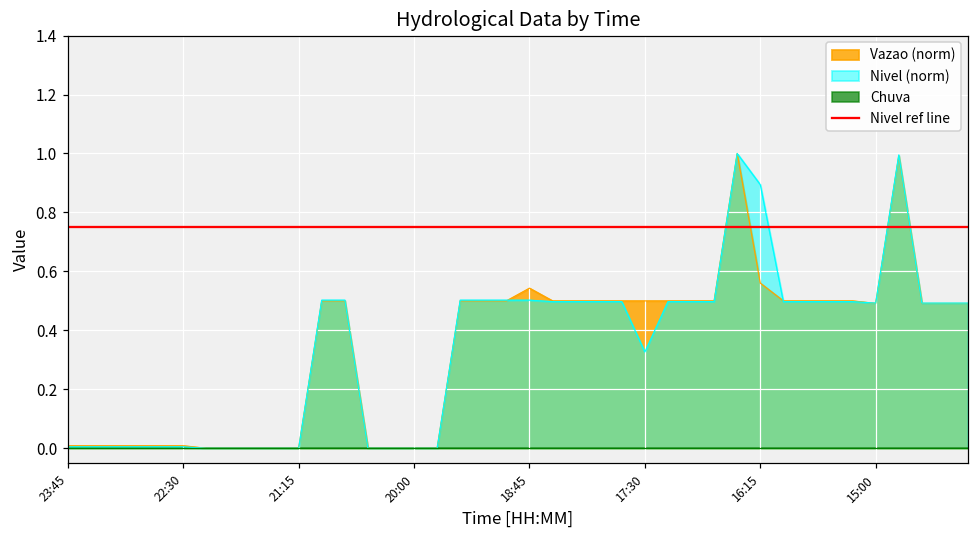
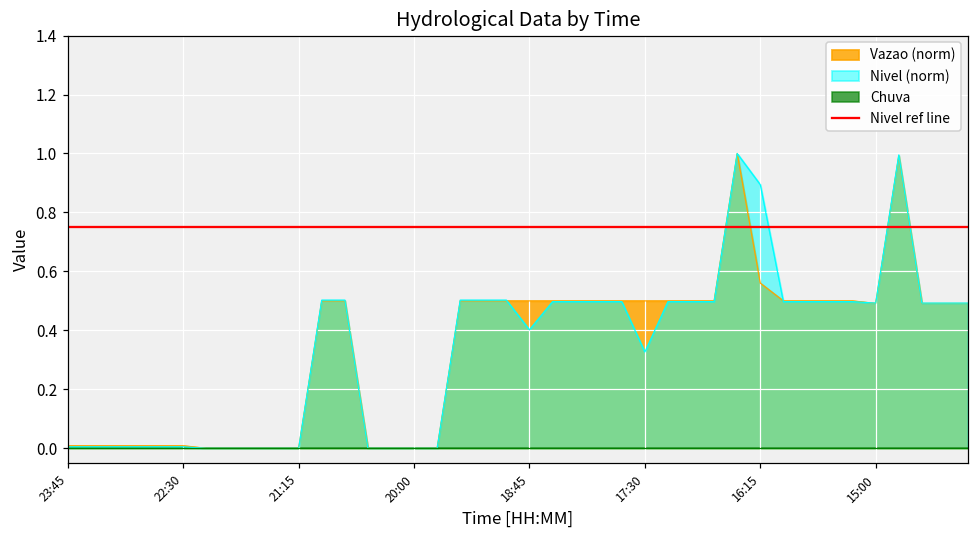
Vazao (norm), 18:45: 0.54 -> 0.50
Nivel (norm), 18:45: 0.50 -> 0.40
